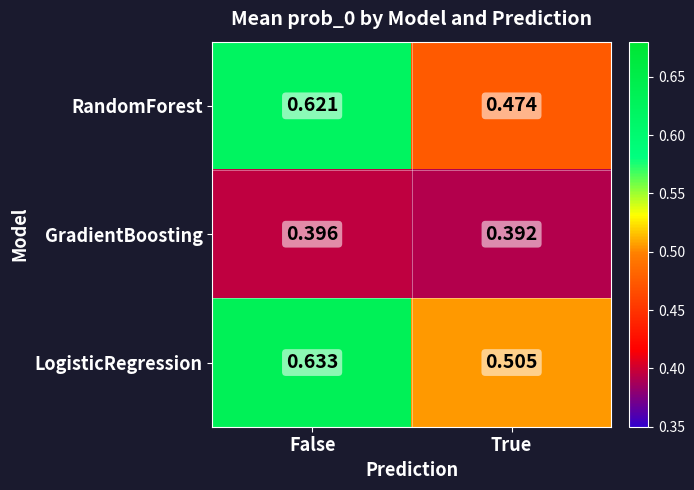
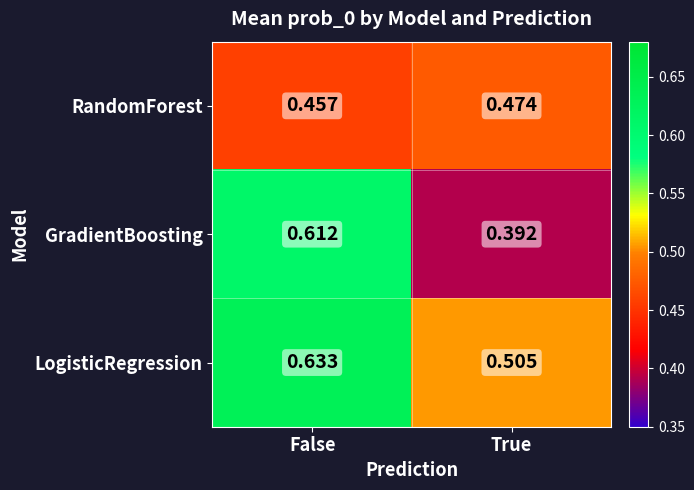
RandomForest, False: 0.621 -> 0.457
GradientBoosting, False: 0.396 -> 0.612
